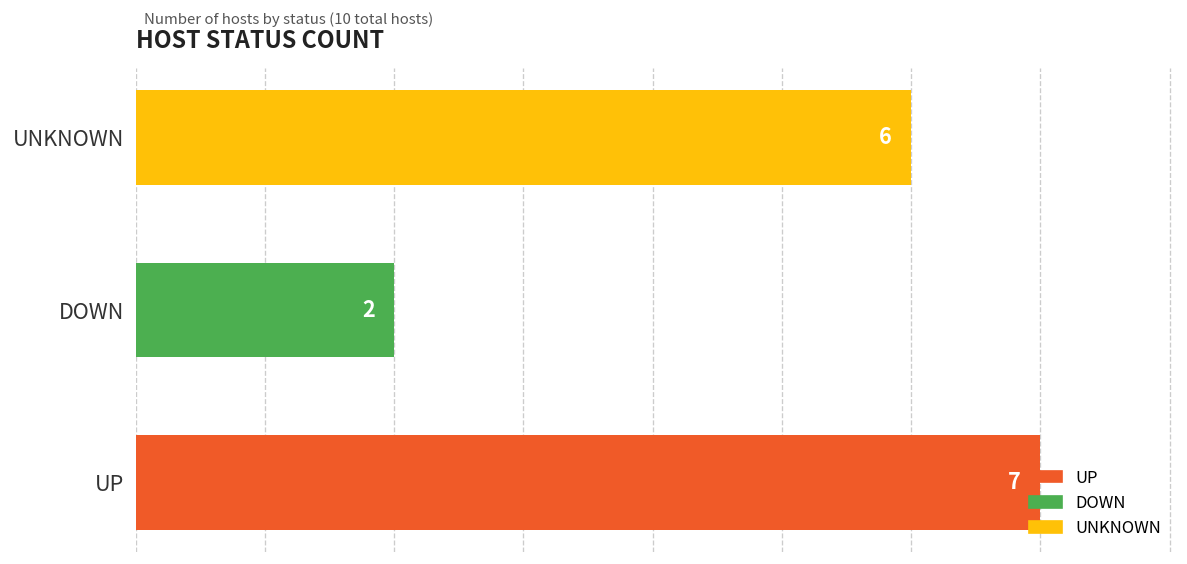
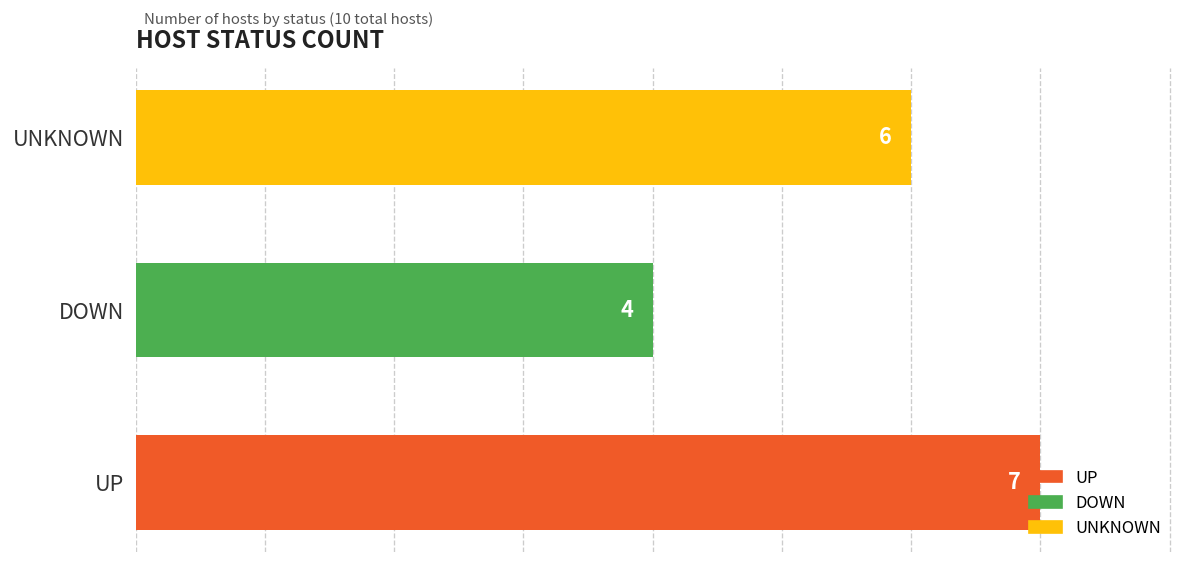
DOWN: 2 -> 4
